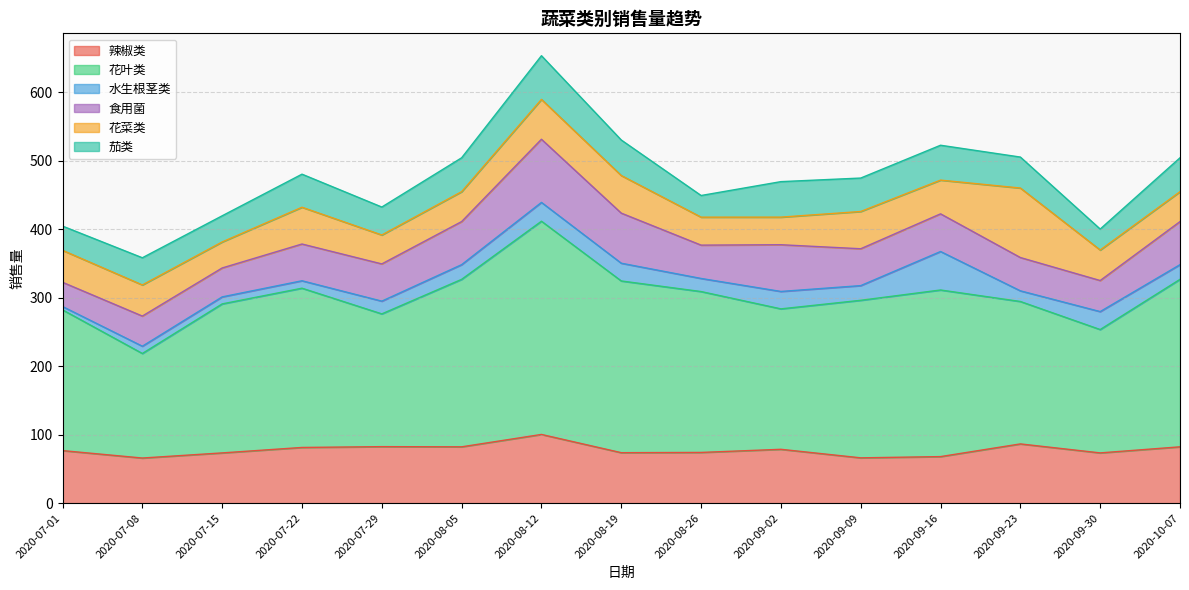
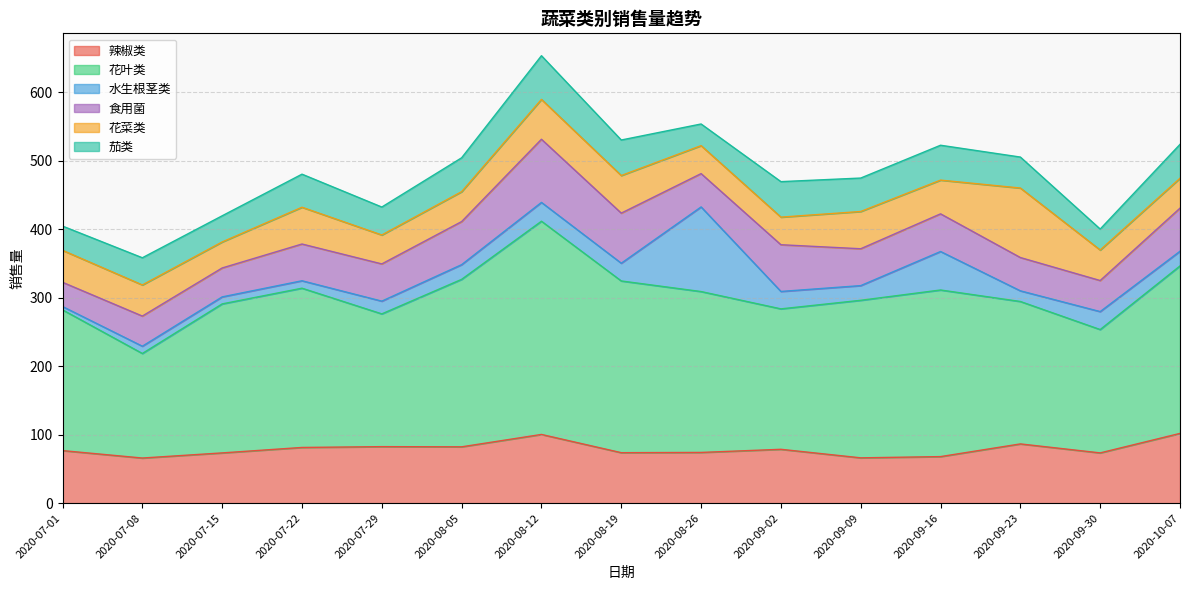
水生根茎类, 2020-08-26: 20 -> 120
辣椒类, 2020-10-07: 80 -> 100
